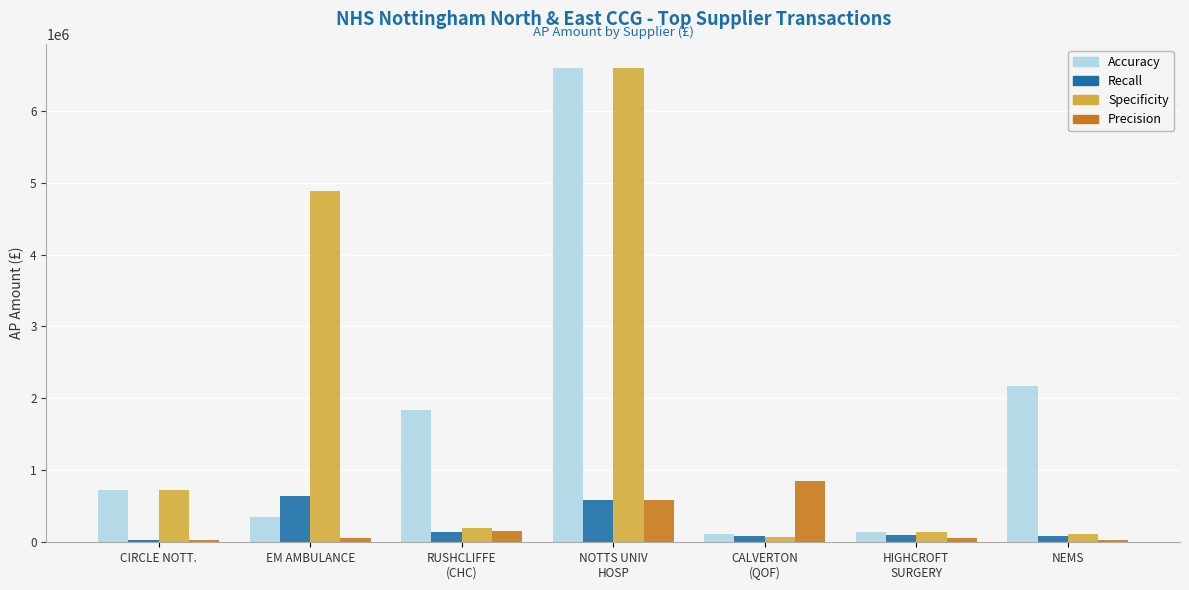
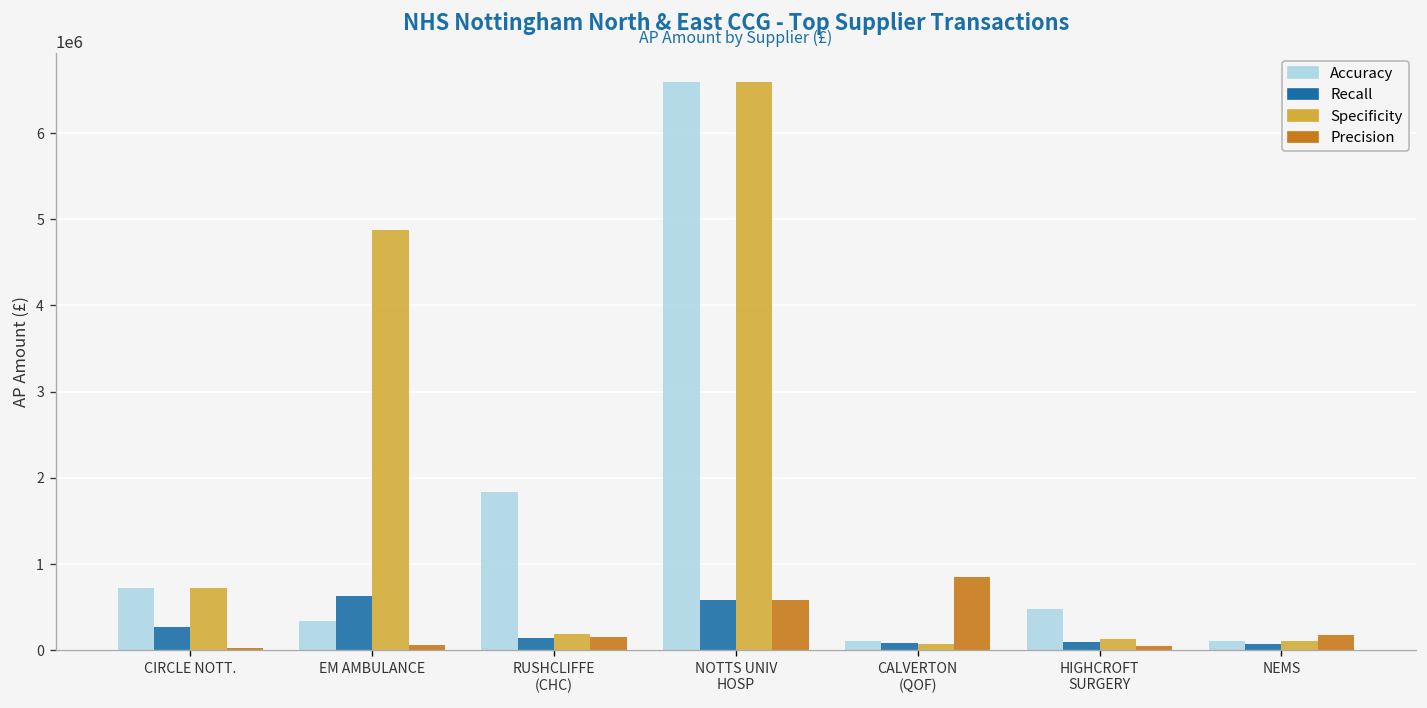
Recall, CIRCLE NOTT.: 0 -> 300000
Accuracy, HIGHCROFT SURGERY: 100000 -> 500000
Accuracy, NEMS: 2200000 -> 100000
Precision, NEMS: 0 -> 200000
